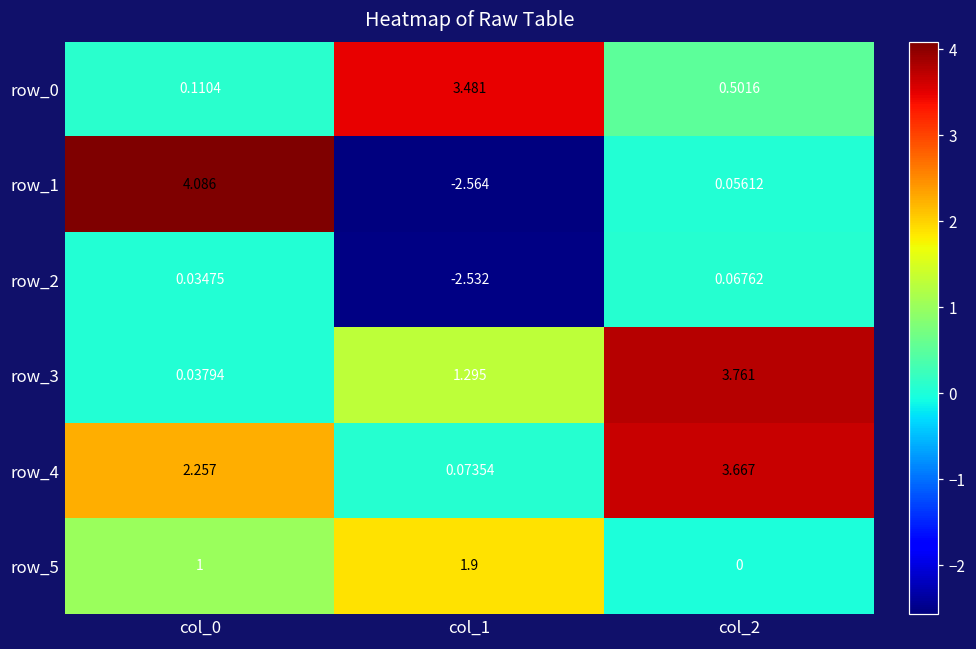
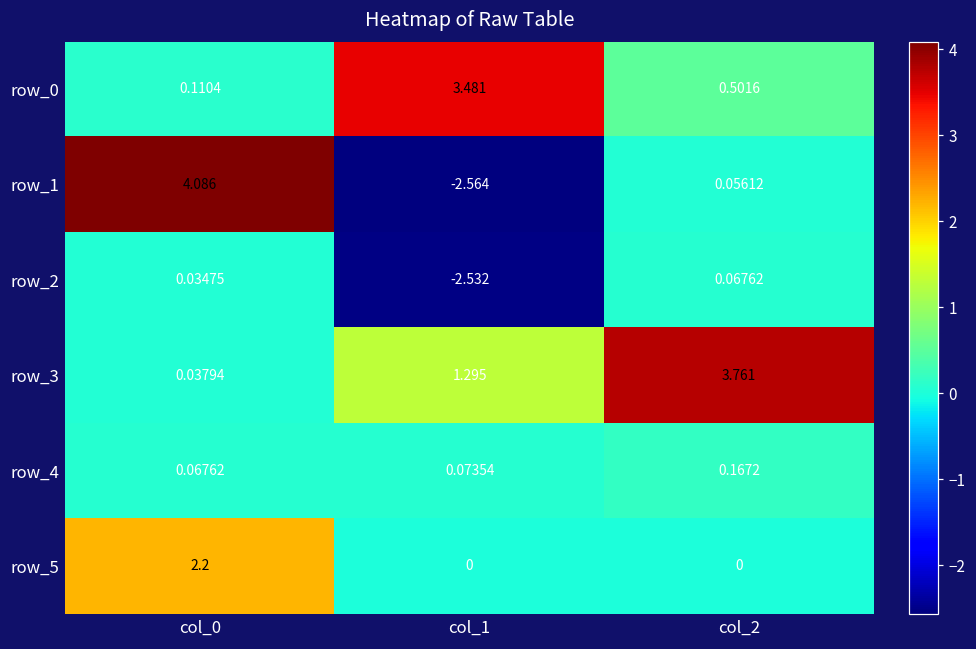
row_4, col_0: 2.257 -> 0.06762
row_4, col_2: 3.667 -> 0.1672
row_5, col_0: 1 -> 2.2
row_5, col_1: 1.9 -> 0
